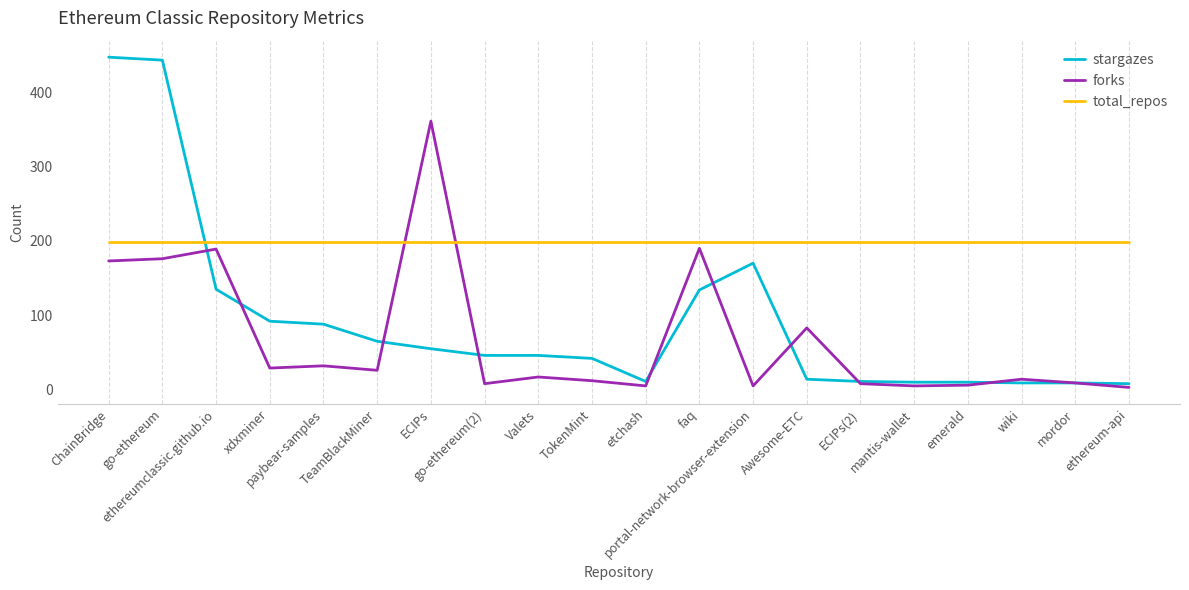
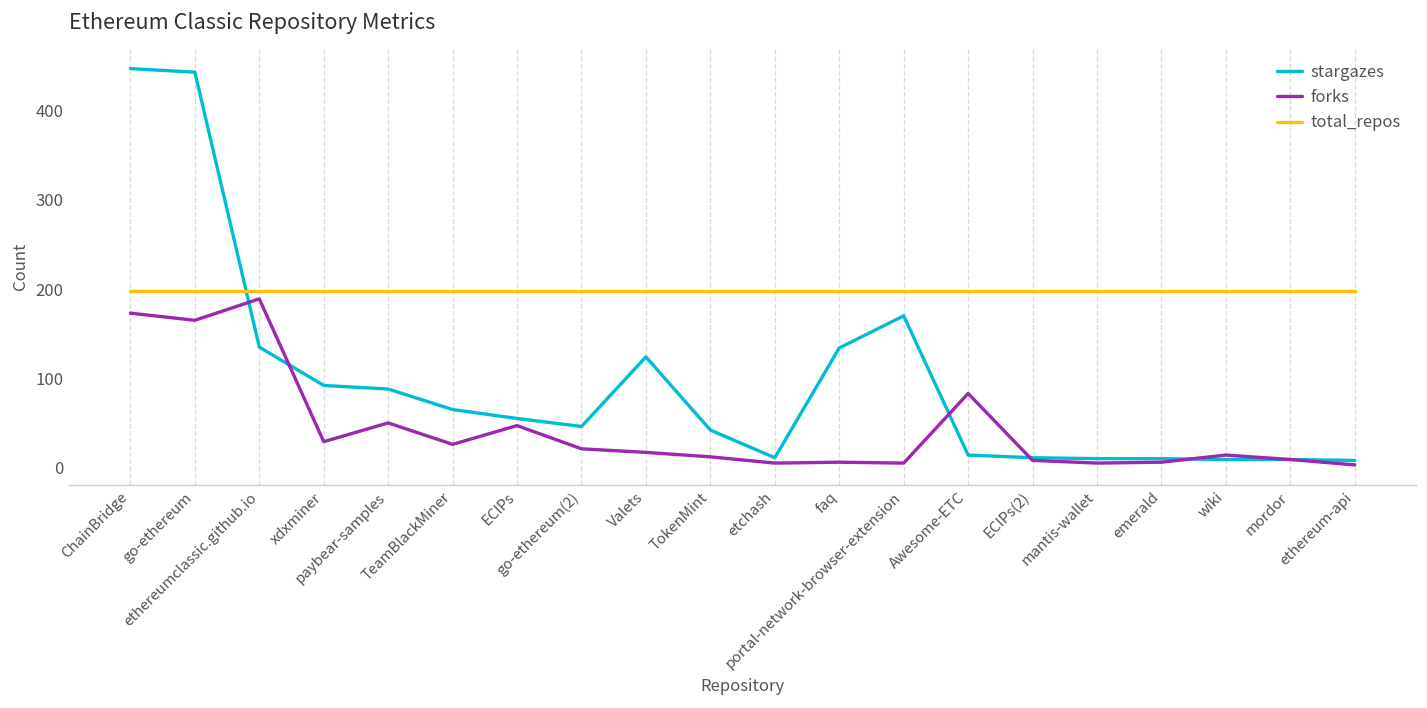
forks, go-ethereum: 180 -> 170
forks, paybear-samples: 30 -> 50
forks, ECIPs: 360 -> 50
forks, go-ethereum(2): 10 -> 20
stargazes, Valets: 50 -> 120
forks, faq: 190 -> 10
